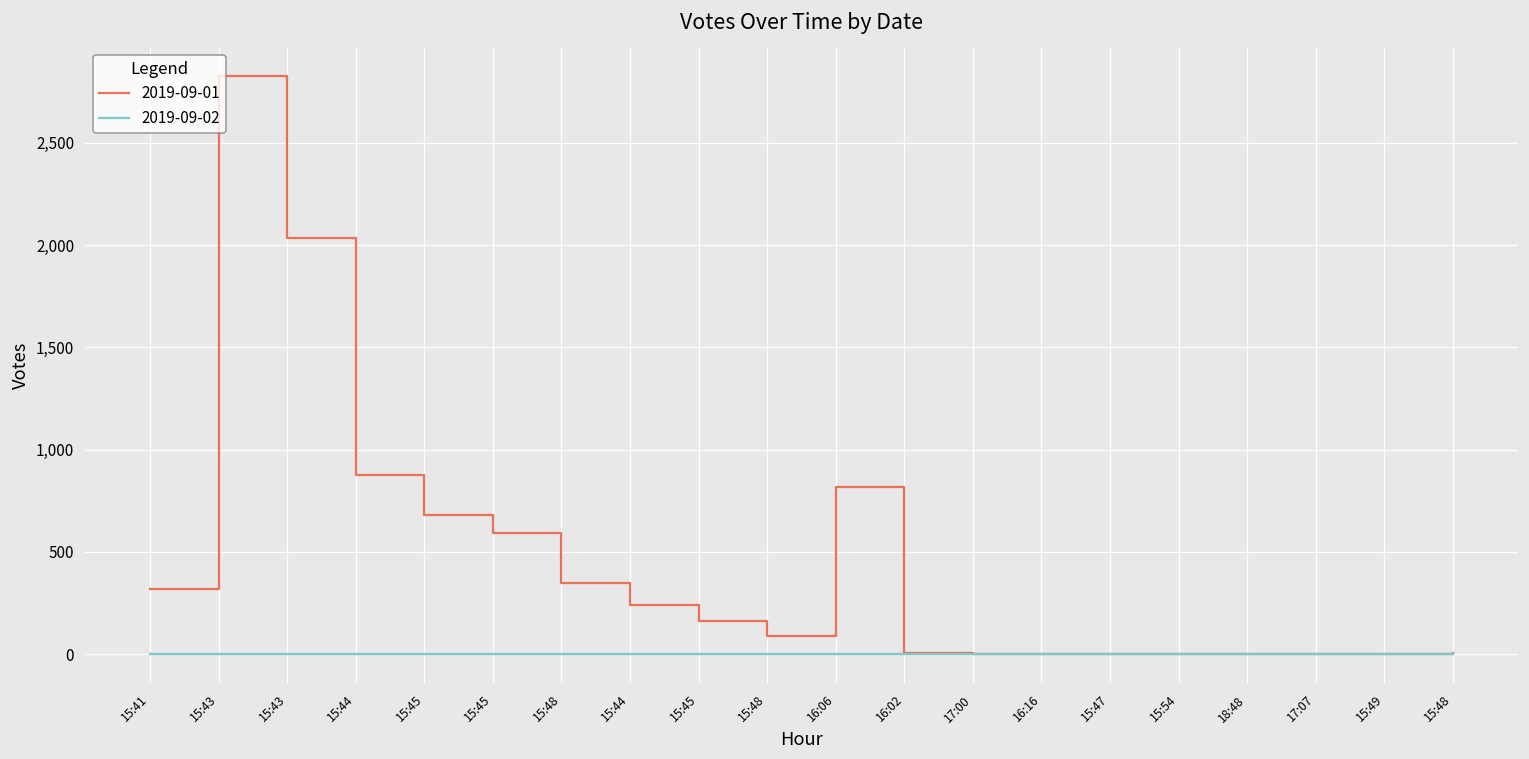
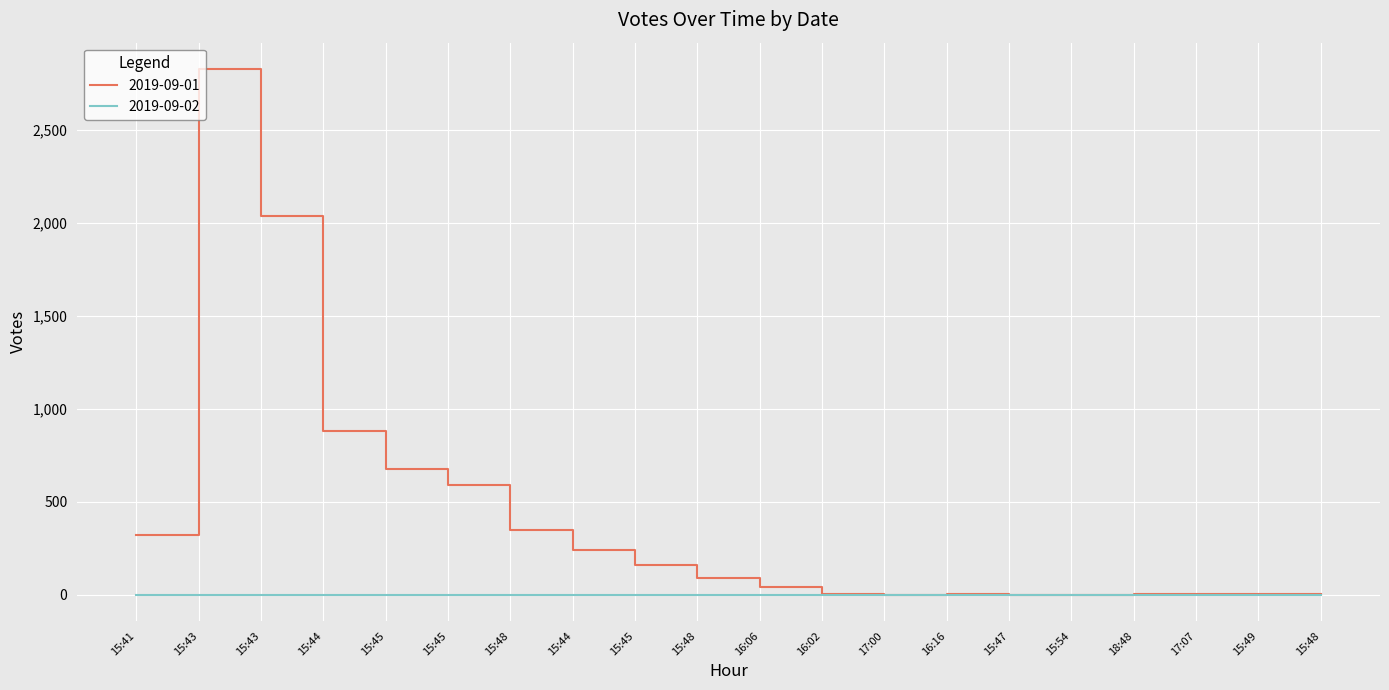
2019-09-01, 16:06: 820 -> 40
